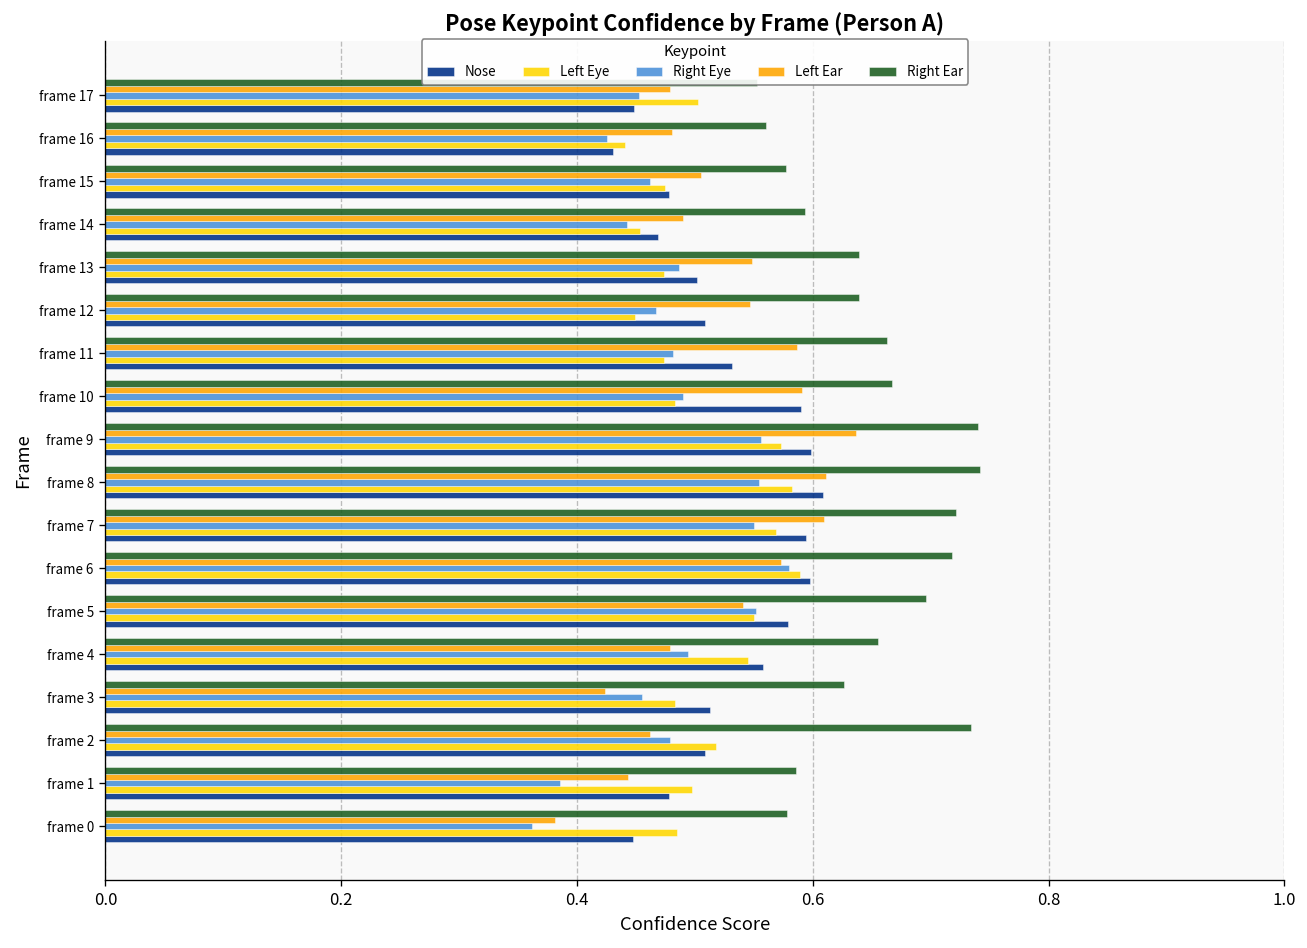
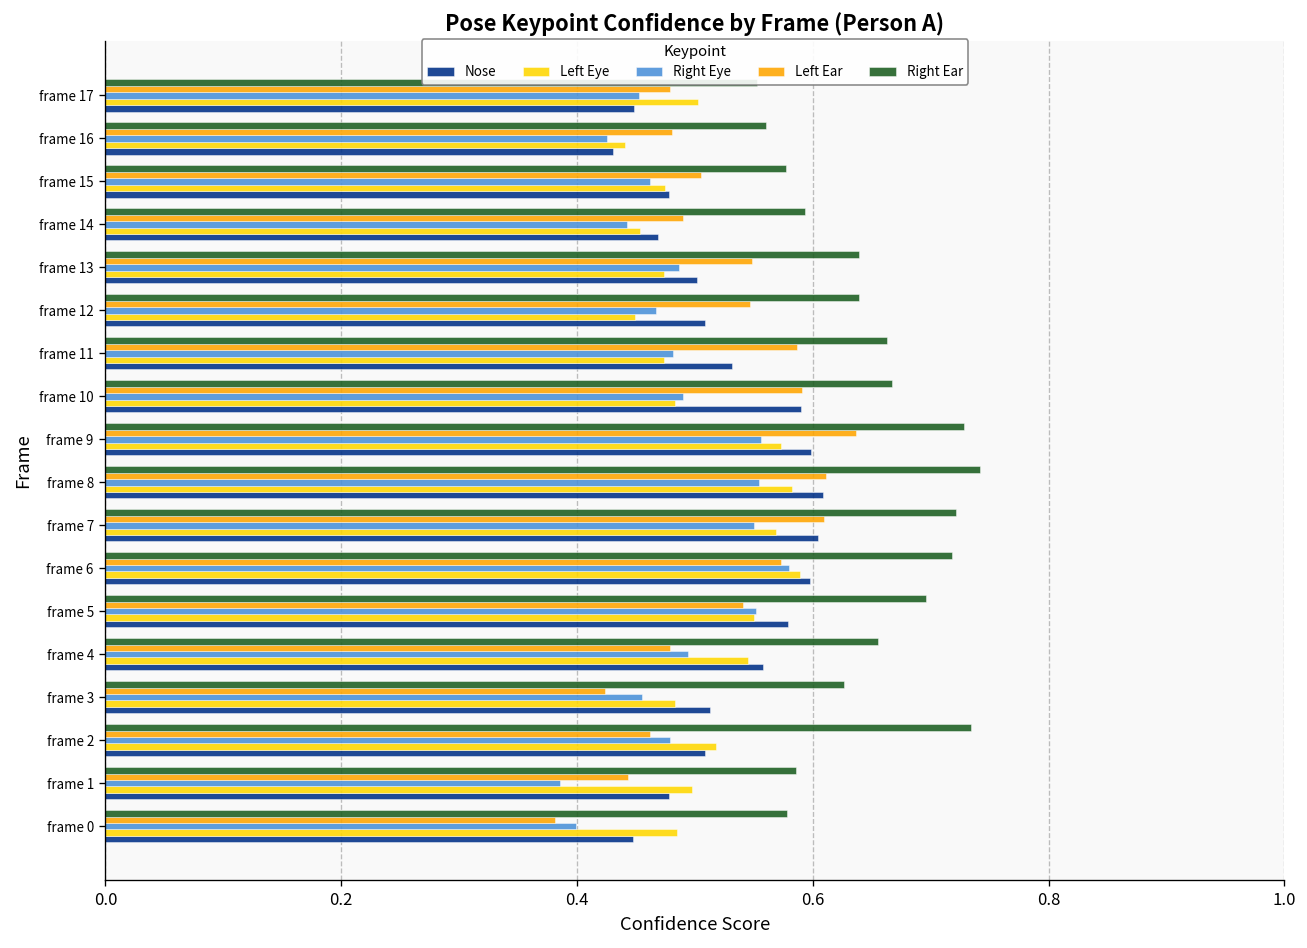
Right Ear, frame 9: 0.74 -> 0.73
Nose, frame 7: 0.59 -> 0.60
Right Eye, frame 0: 0.36 -> 0.40
